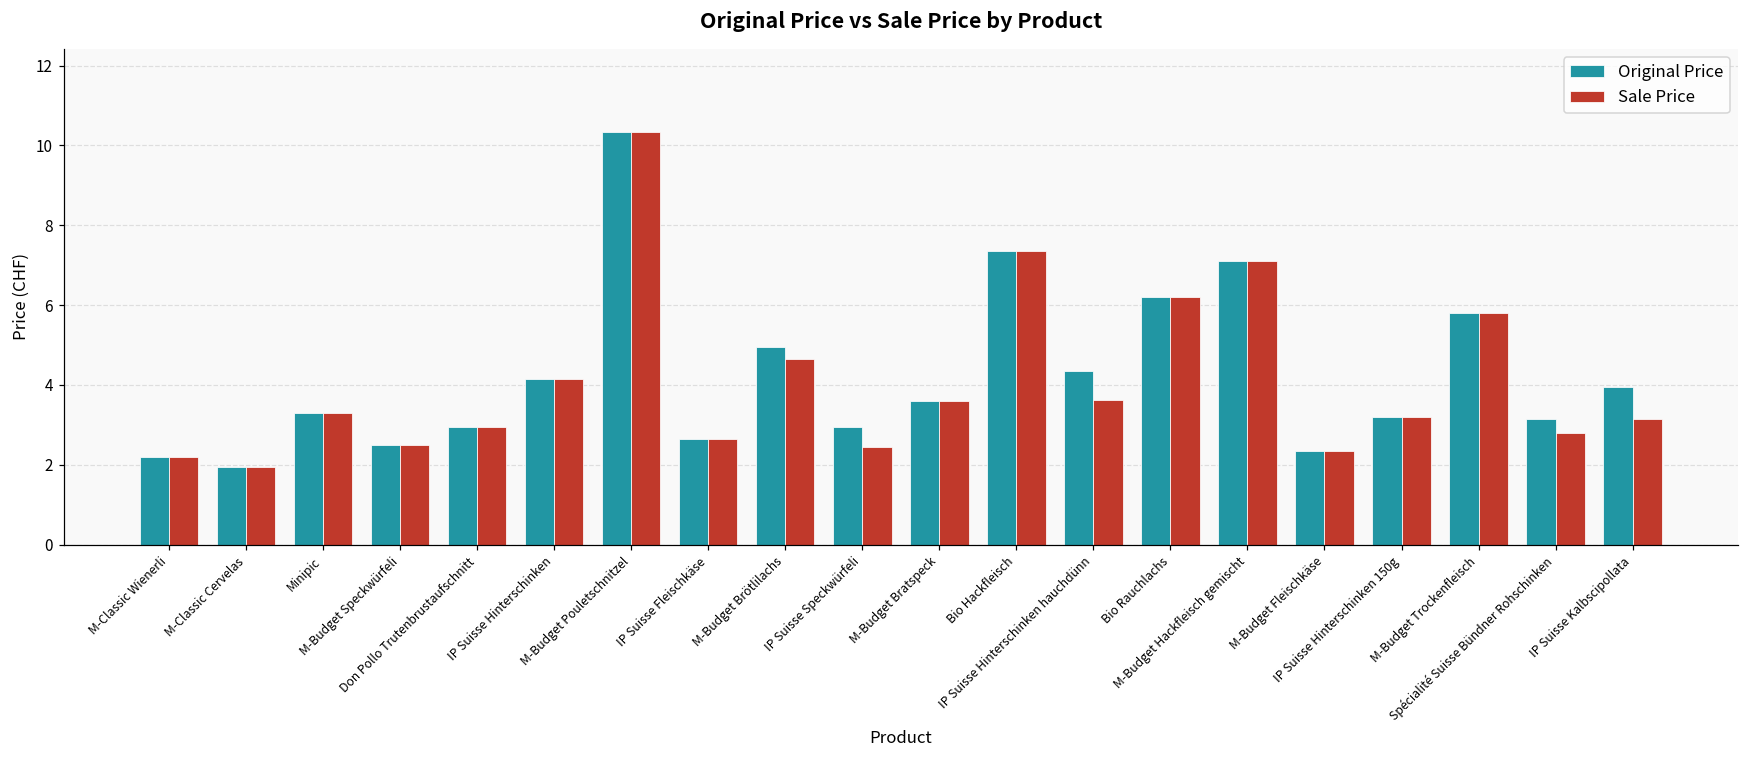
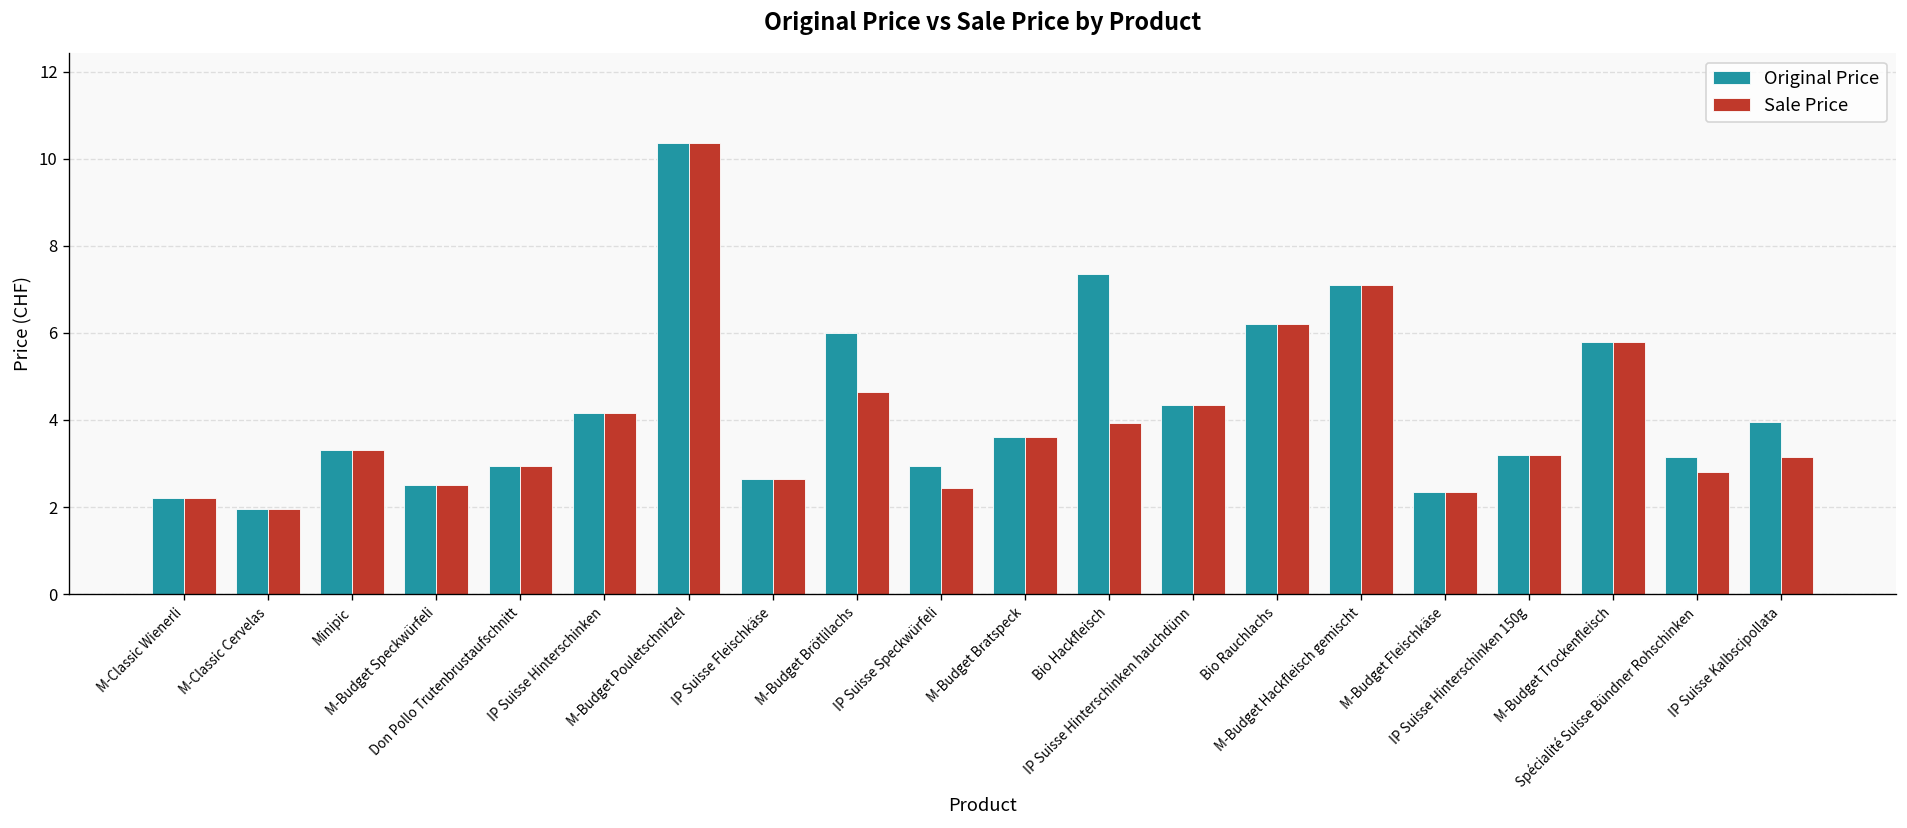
Original Price, M-Budget Brötlilachs: 5.0 -> 6.0
Sale Price, Bio Hackfleisch: 7.4 -> 3.9
Sale Price, IP Suisse Hinterschinken hauchdünn: 3.6 -> 4.4
